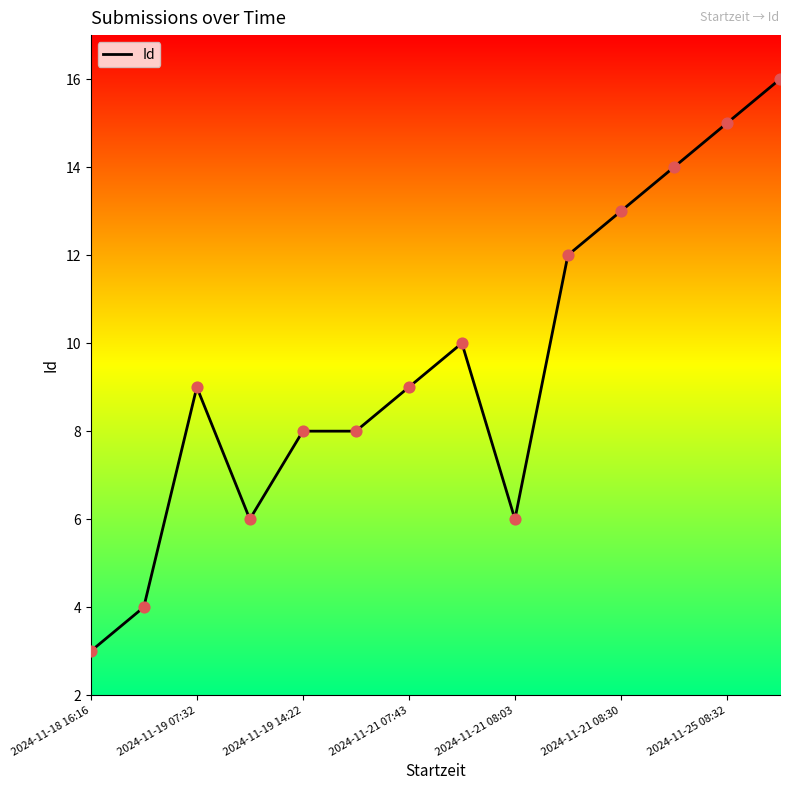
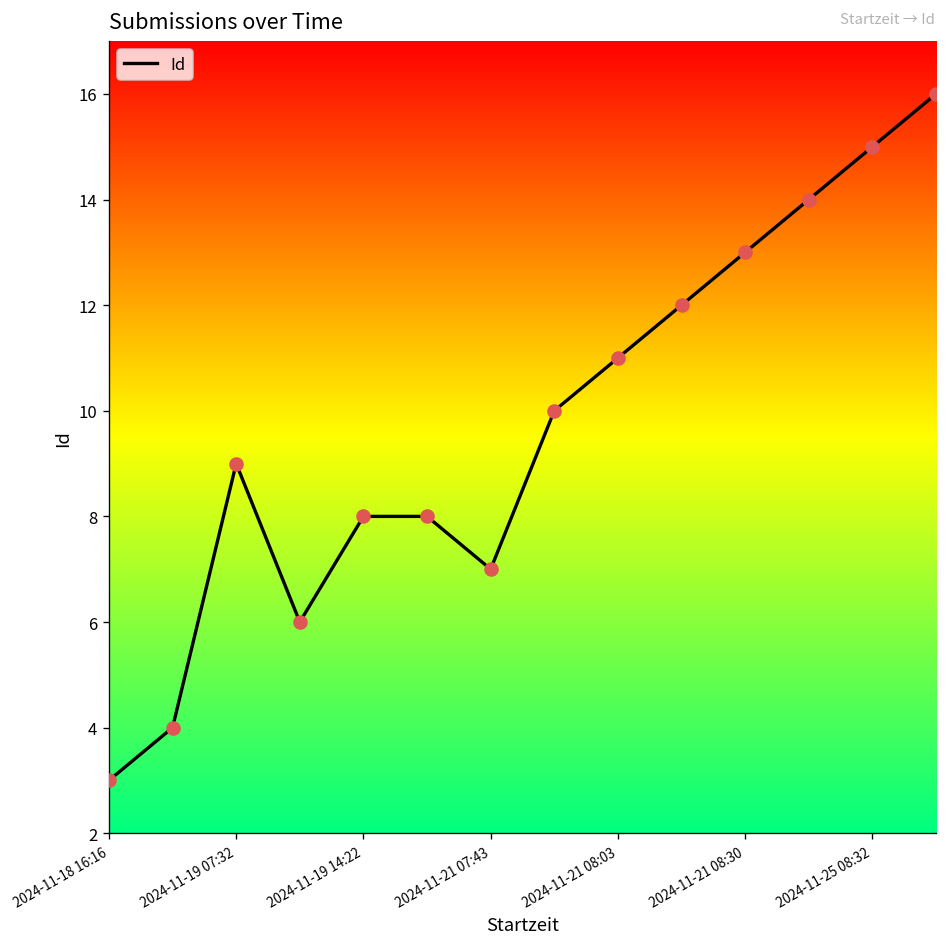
2024-11-21 07:43: 9 -> 7
2024-11-21 08:03: 6 -> 11
